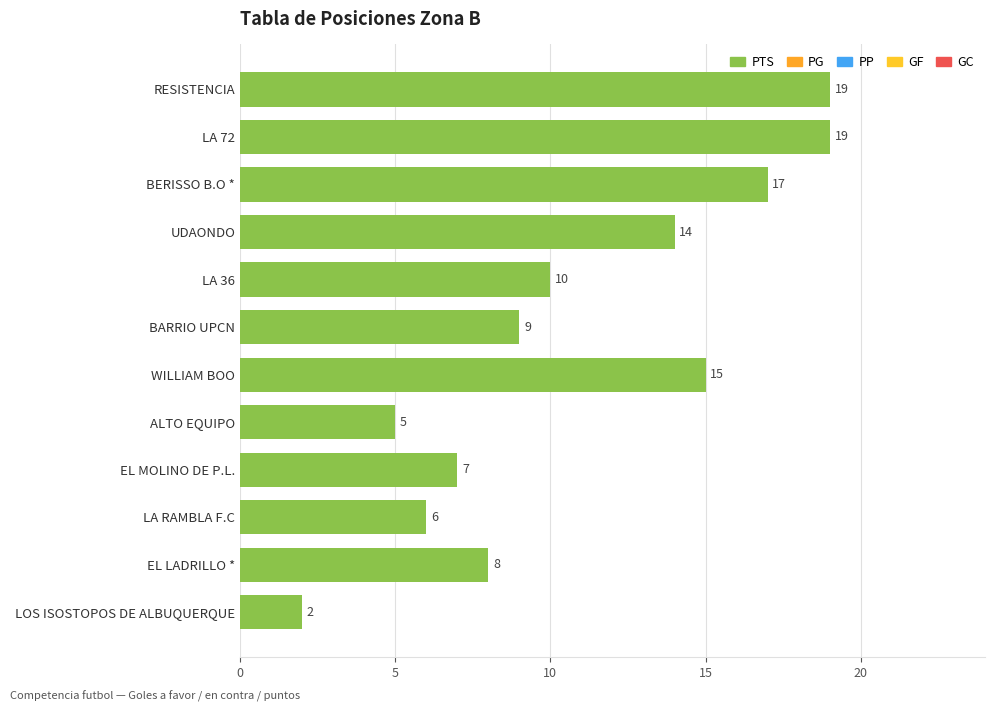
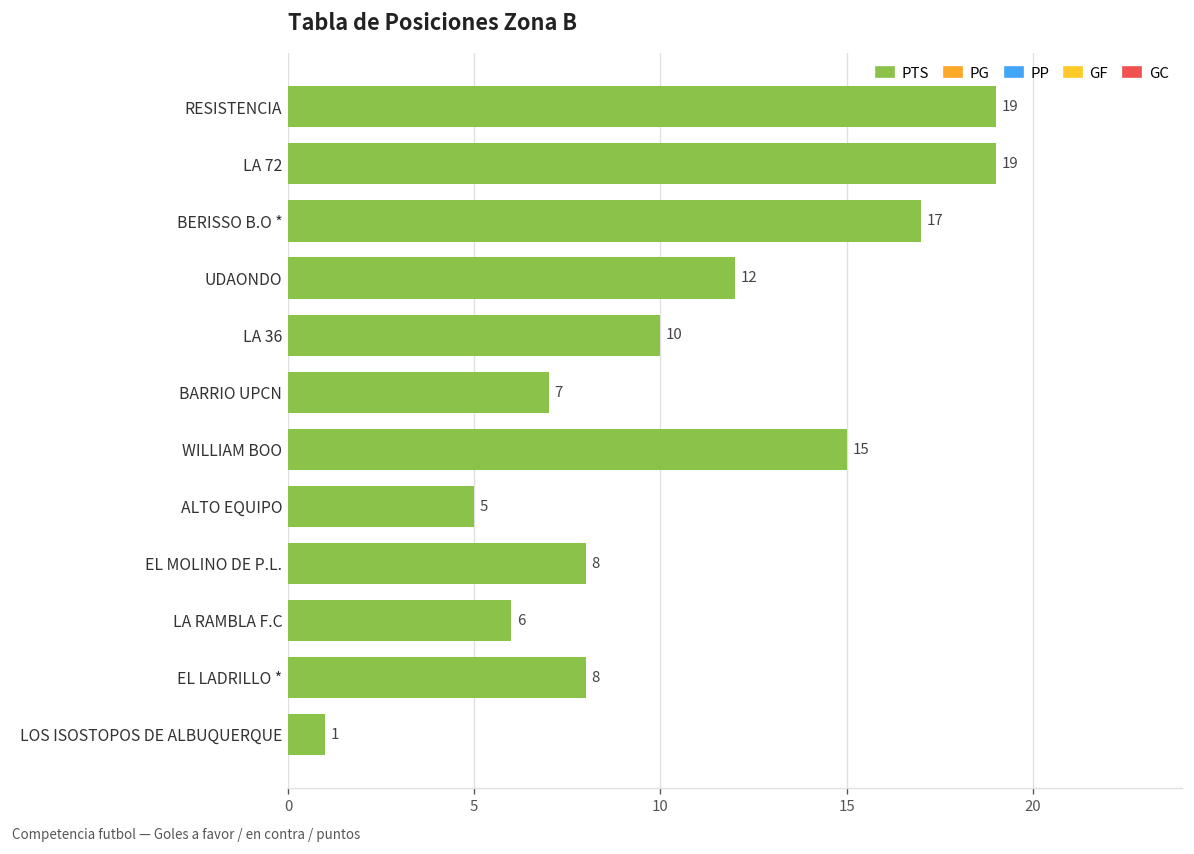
UDAONDO: 14 -> 12
BARRIO UPCN: 9 -> 7
EL MOLINO DE P.L.: 7 -> 8
LOS ISOSTOPOS DE ALBUQUERQUE: 2 -> 1
